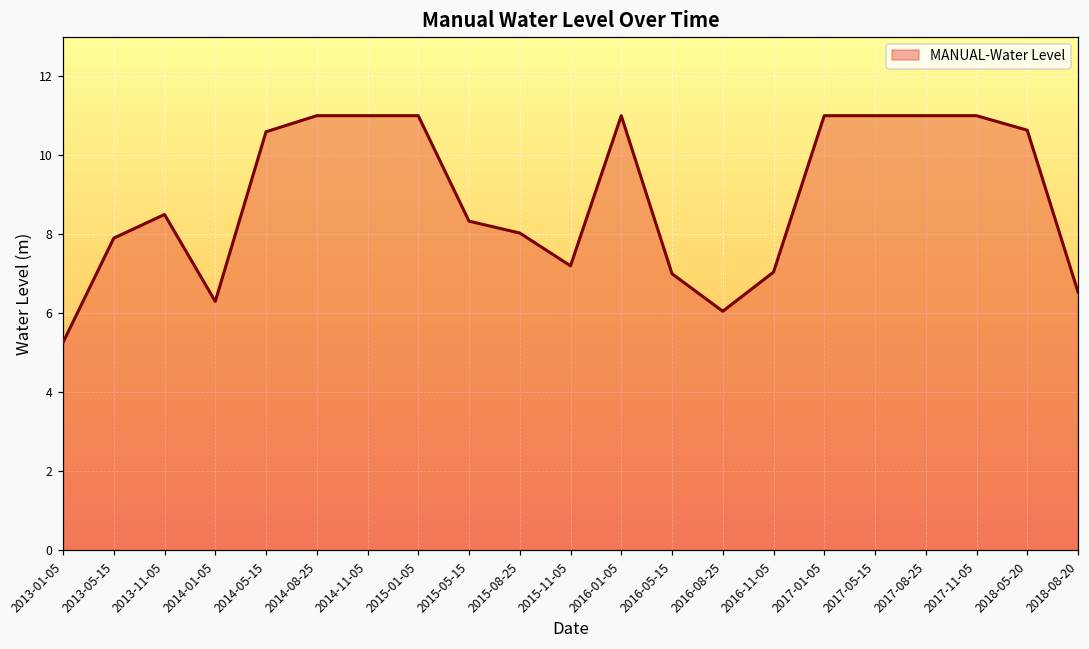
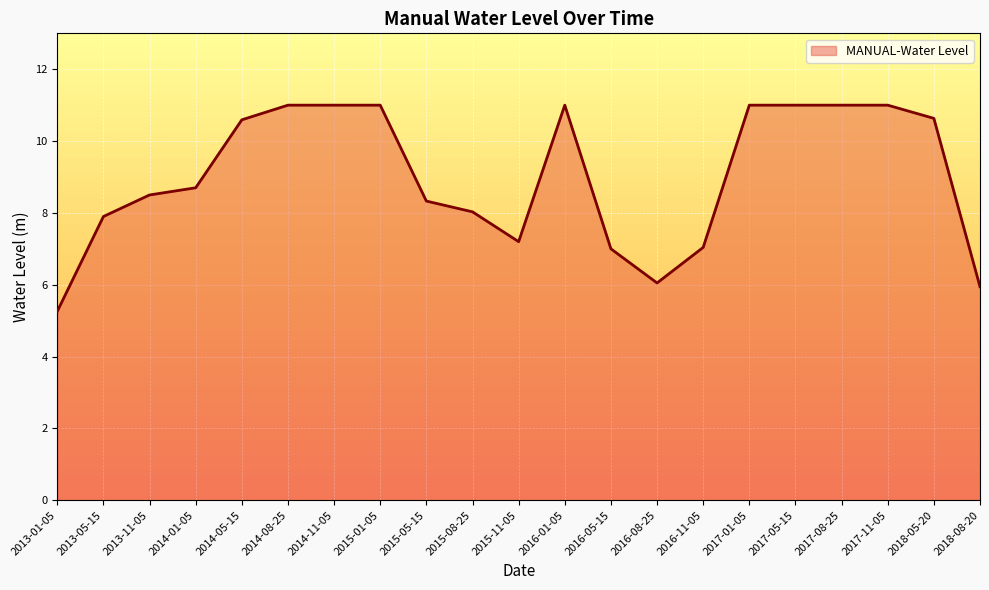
2014-01-05: 6.3 -> 8.7
2018-08-20: 6.5 -> 5.9
